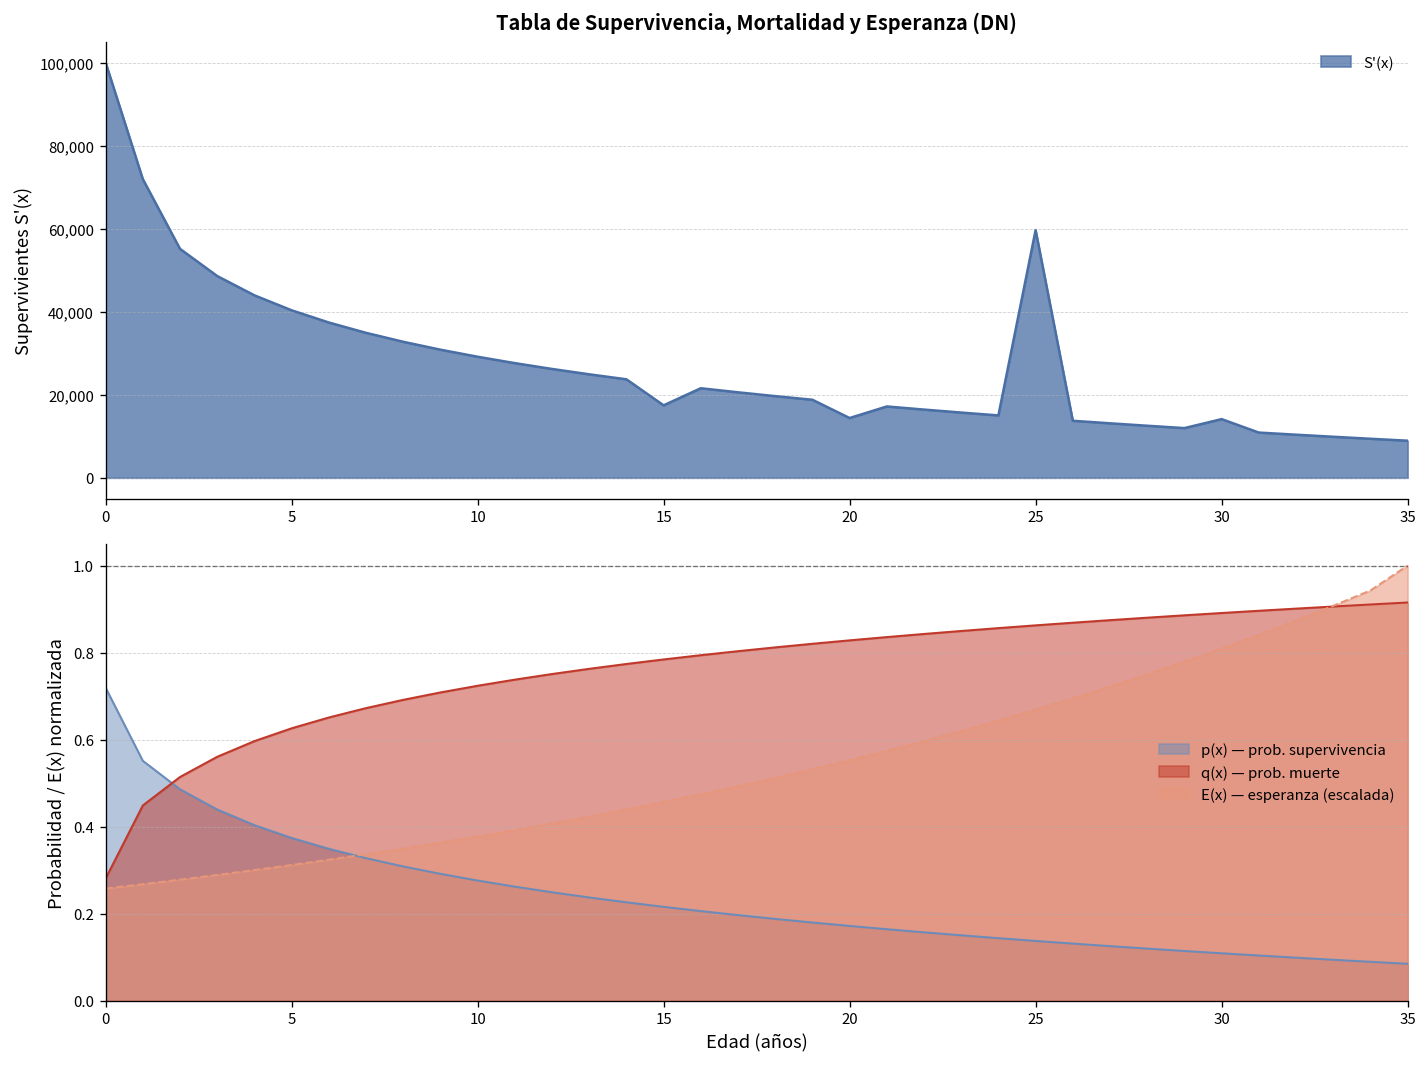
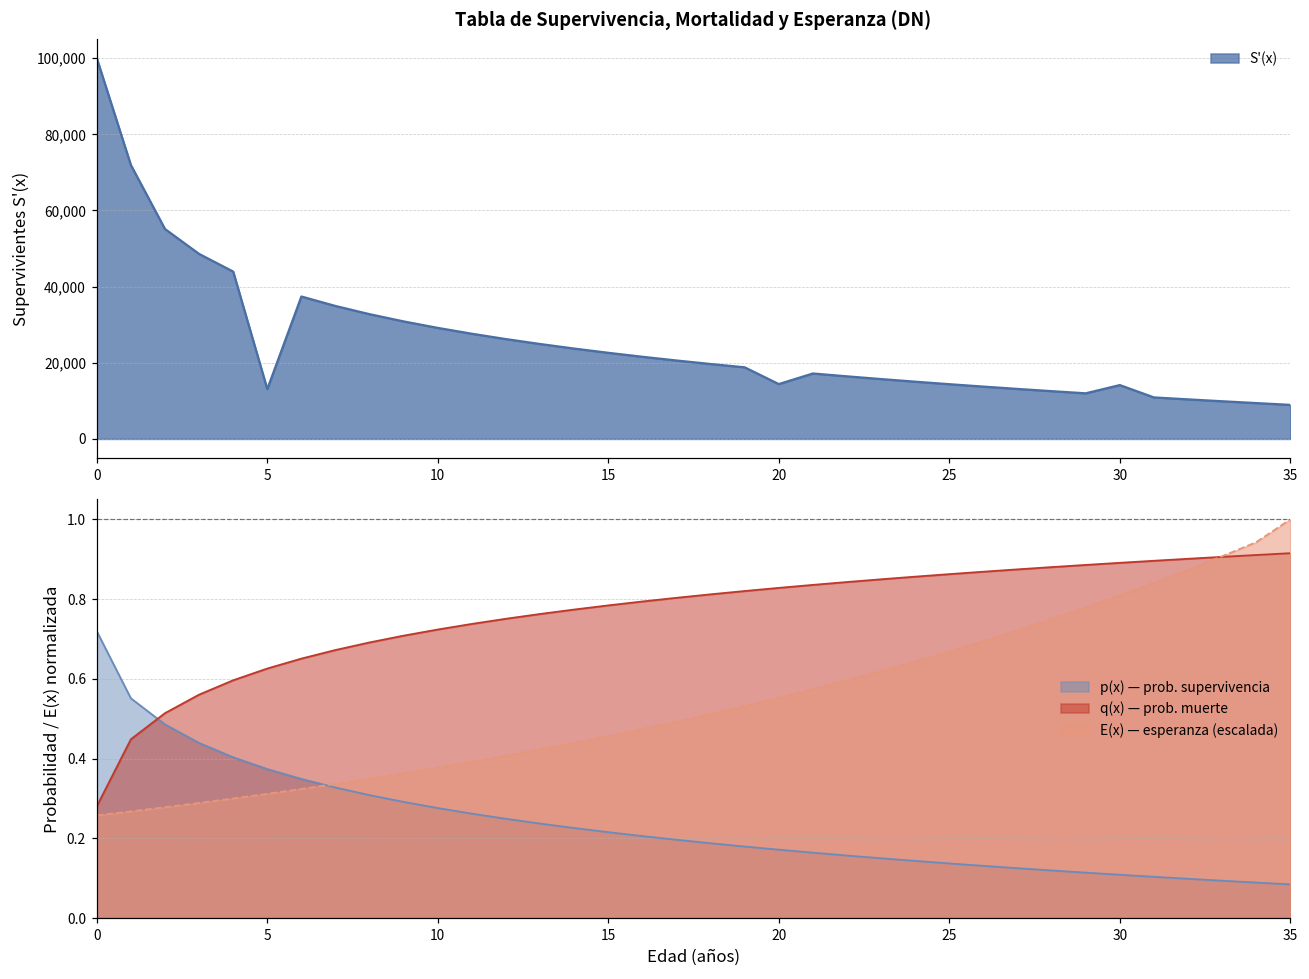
Tabla de Supervivencia, Mortalidad y Esperanza (DN), 5: 40,000 -> 13,000
Tabla de Supervivencia, Mortalidad y Esperanza (DN), 15: 17,000 -> 23,000
Tabla de Supervivencia, Mortalidad y Esperanza (DN), 25: 60,000 -> 14,000
